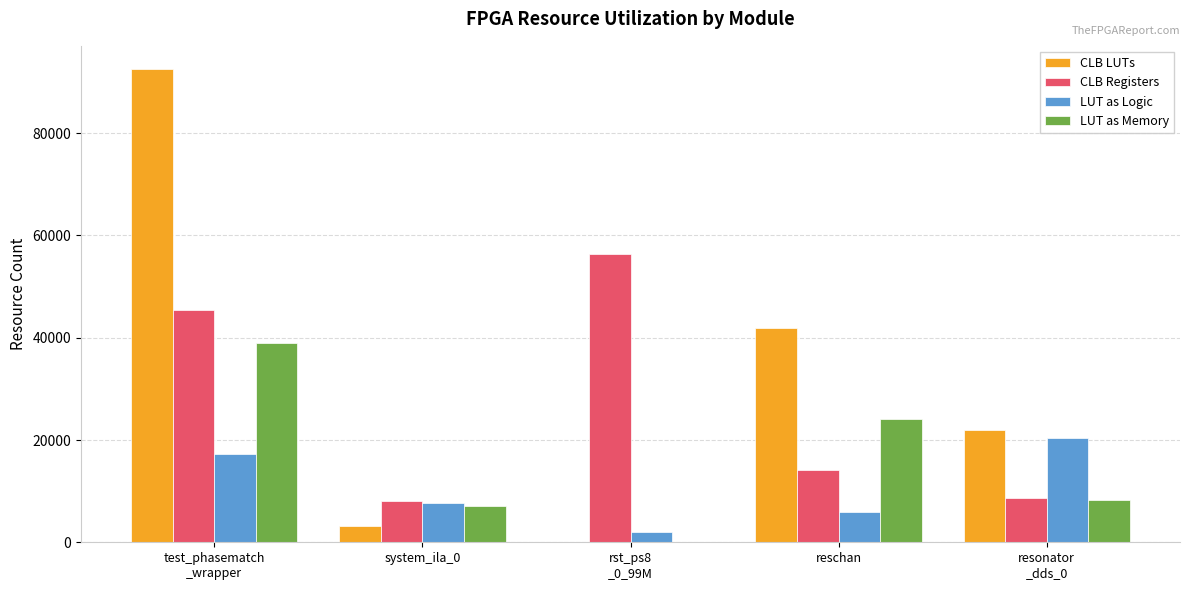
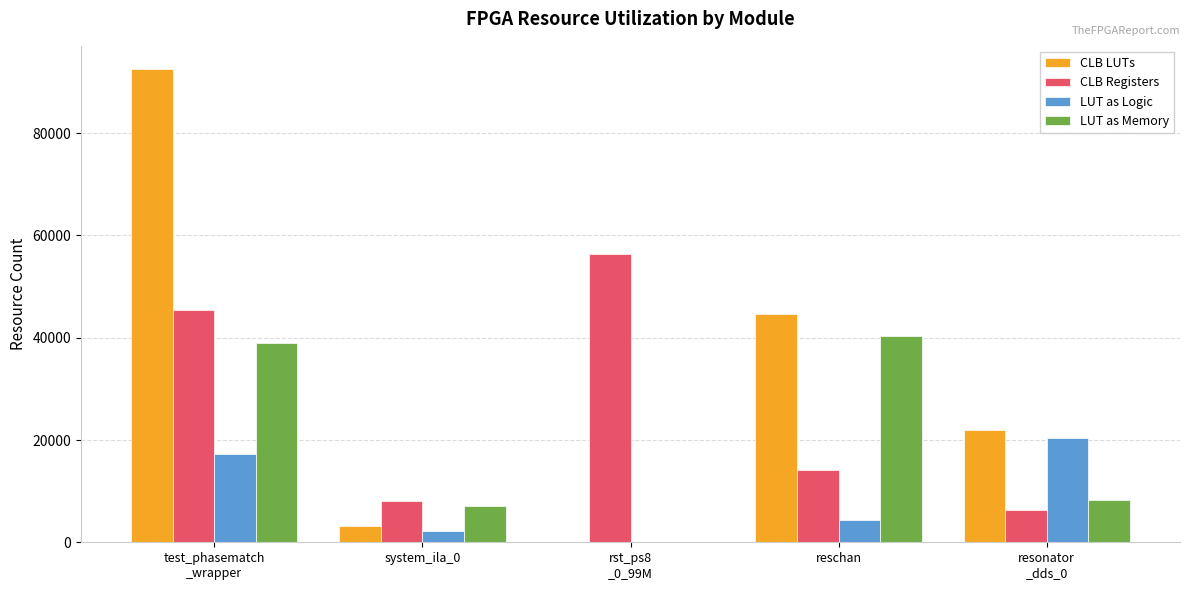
LUT as Logic, system_ila_0: 8000 -> 2000
LUT as Logic, rst_ps8 _0_99M: 2000 -> 0
CLB LUTs, reschan: 42000 -> 45000
LUT as Logic, reschan: 6000 -> 4000
LUT as Memory, reschan: 24000 -> 40000
CLB Registers, resonator _dds_0: 9000 -> 6000
